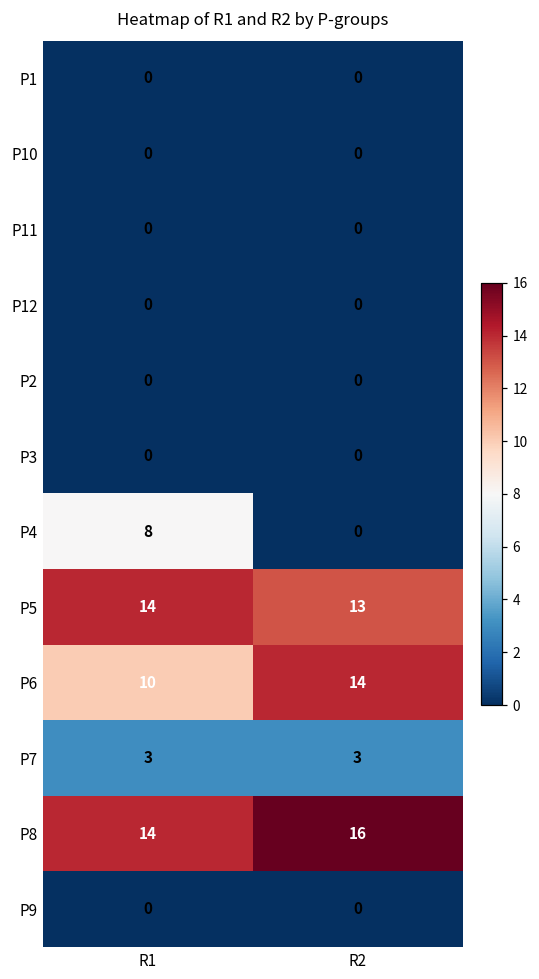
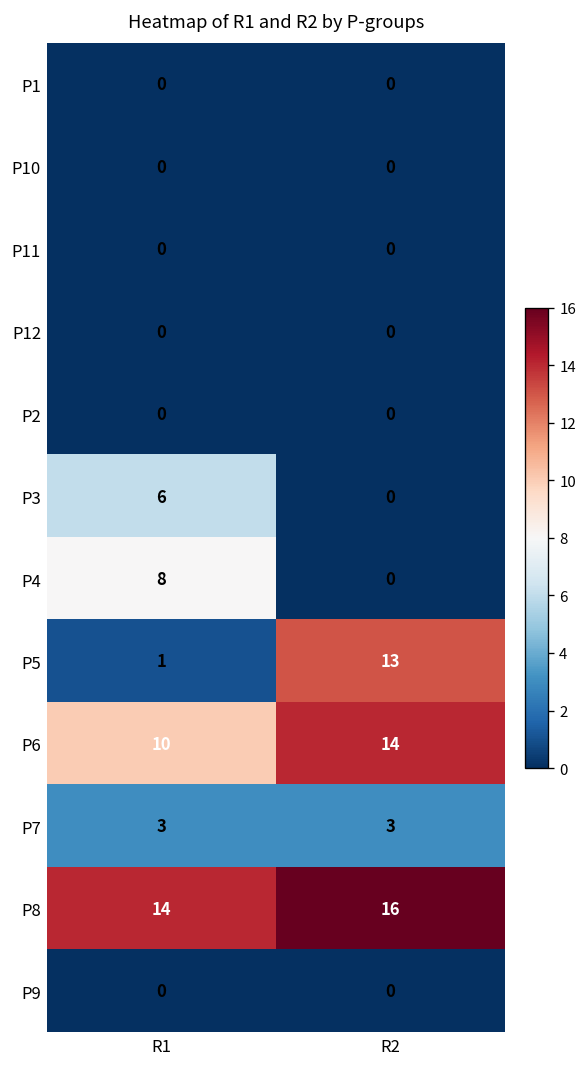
P3, R1: 0 -> 6
P5, R1: 14 -> 1
